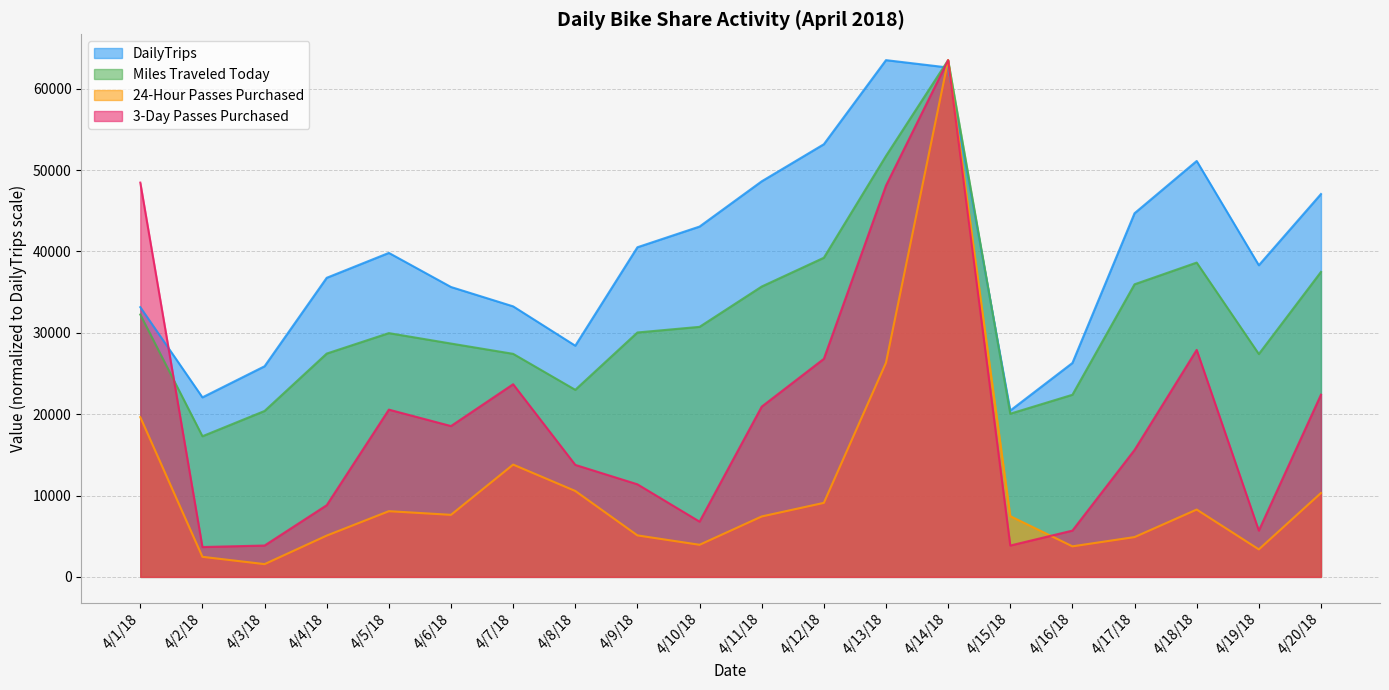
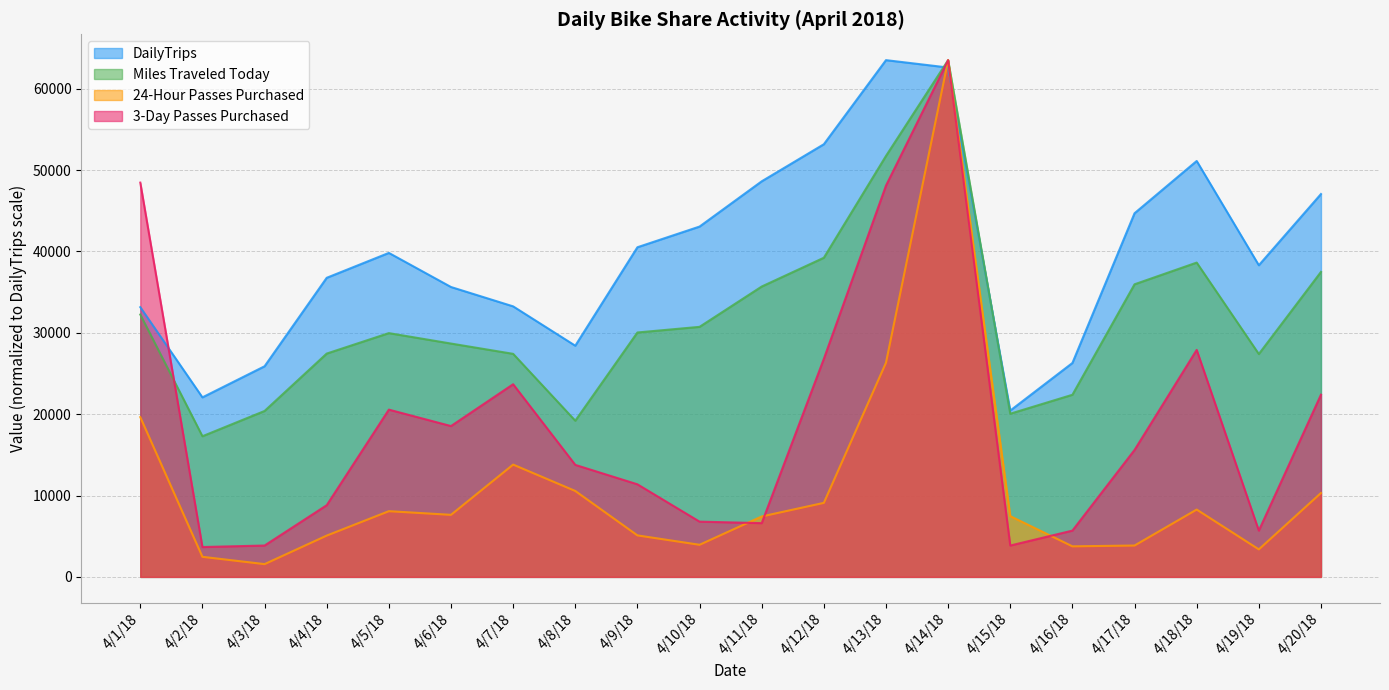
Miles Traveled Today, 4/8/18: 23000 -> 19000
3-Day Passes Purchased, 4/11/18: 21000 -> 7000
24-Hour Passes Purchased, 4/17/18: 5000 -> 4000
